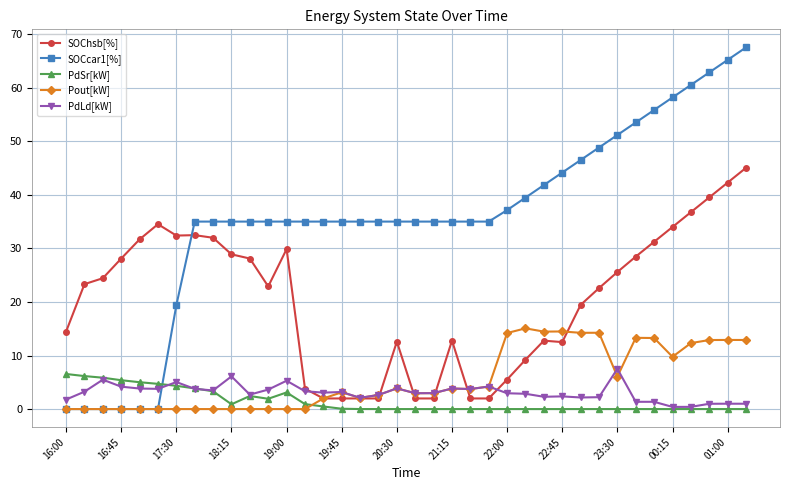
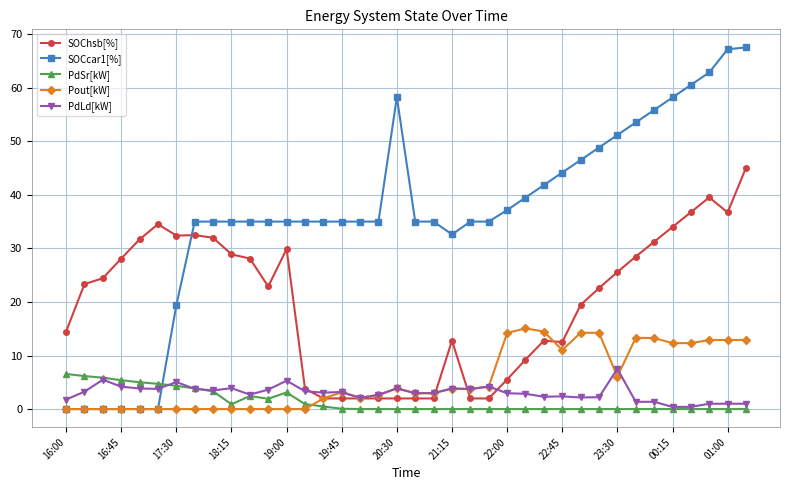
PdLd[kW], 18:15: 6 -> 4
SOChsb[%], 20:30: 13 -> 2
SOCcar1[%], 20:30: 35 -> 58
SOCcar1[%], 21:15: 35 -> 33
Pout[kW], 22:45: 14 -> 11
Pout[kW], 00:15: 10 -> 12
SOChsb[%], 01:00: 42 -> 37
SOCcar1[%], 01:00: 65 -> 67
